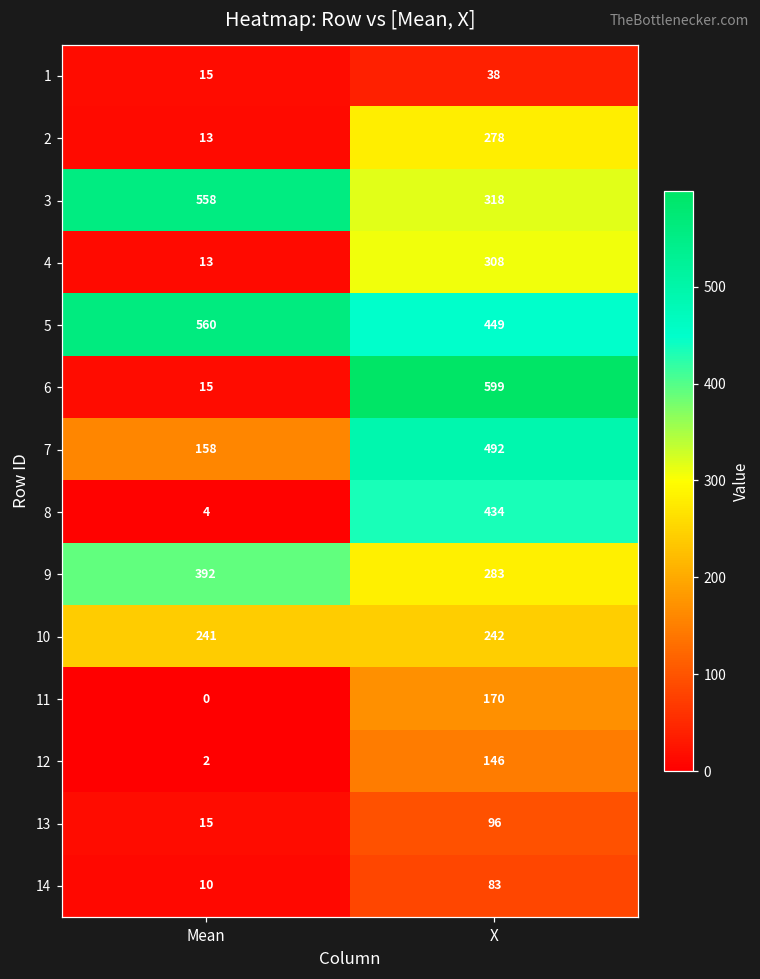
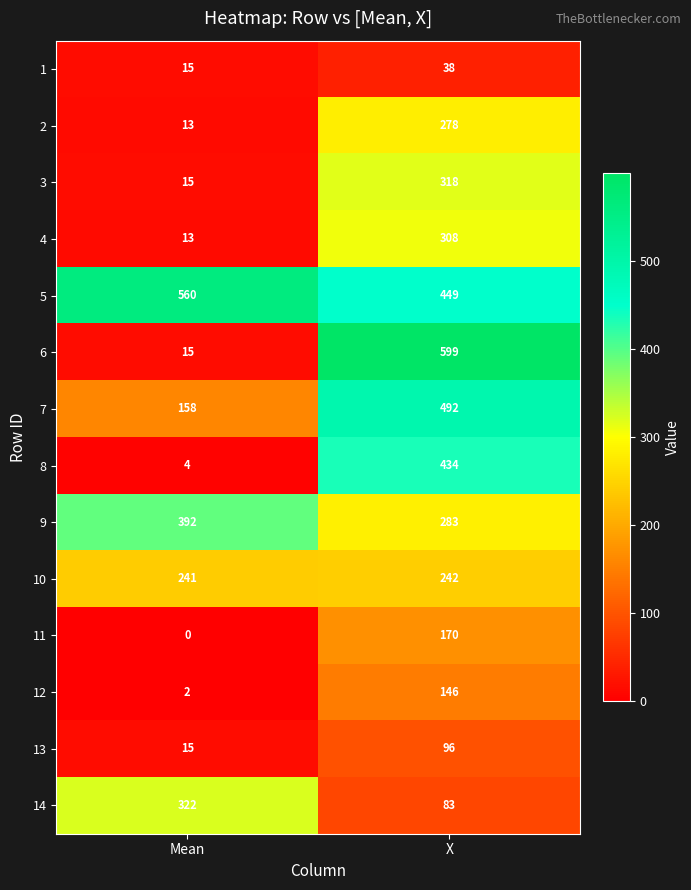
3, Mean: 558 -> 15
14, Mean: 10 -> 322
